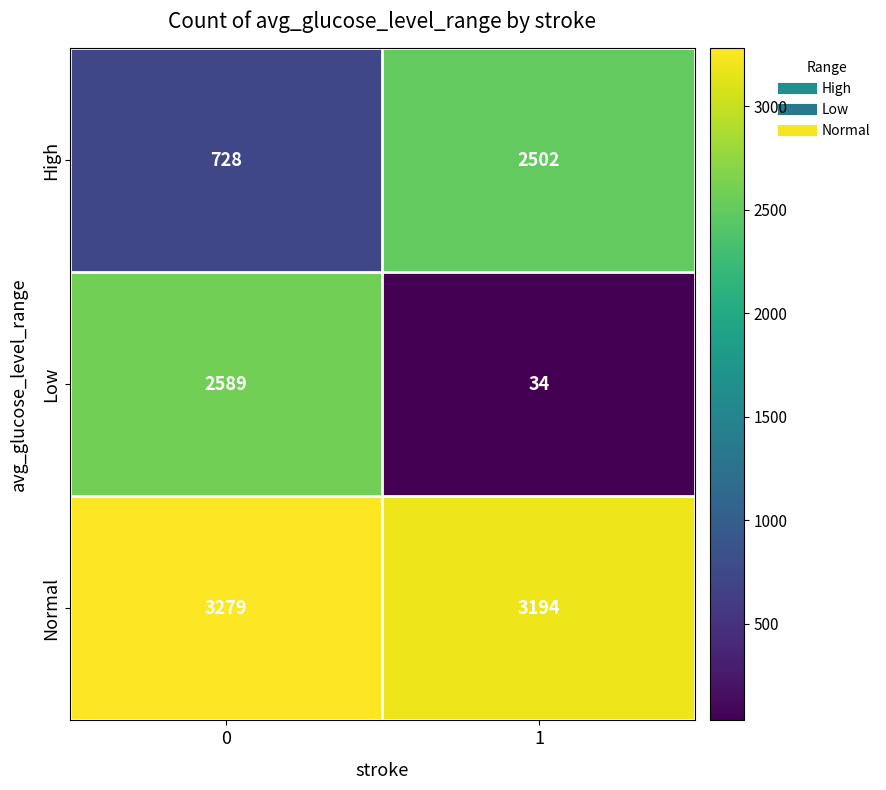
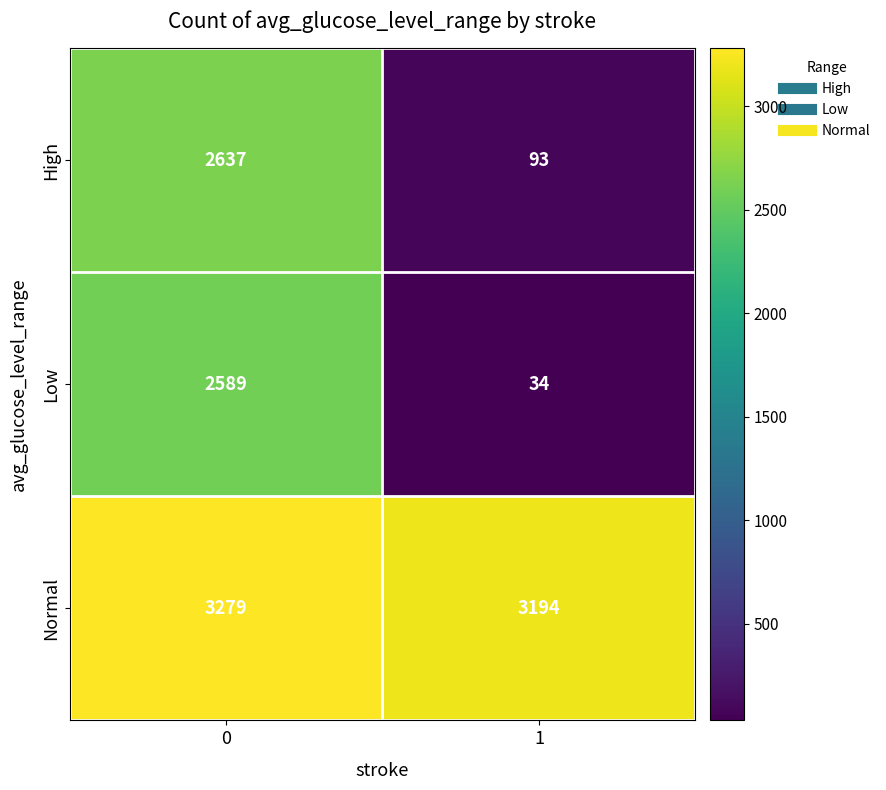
High, 0: 728 -> 2637
High, 1: 2502 -> 93
